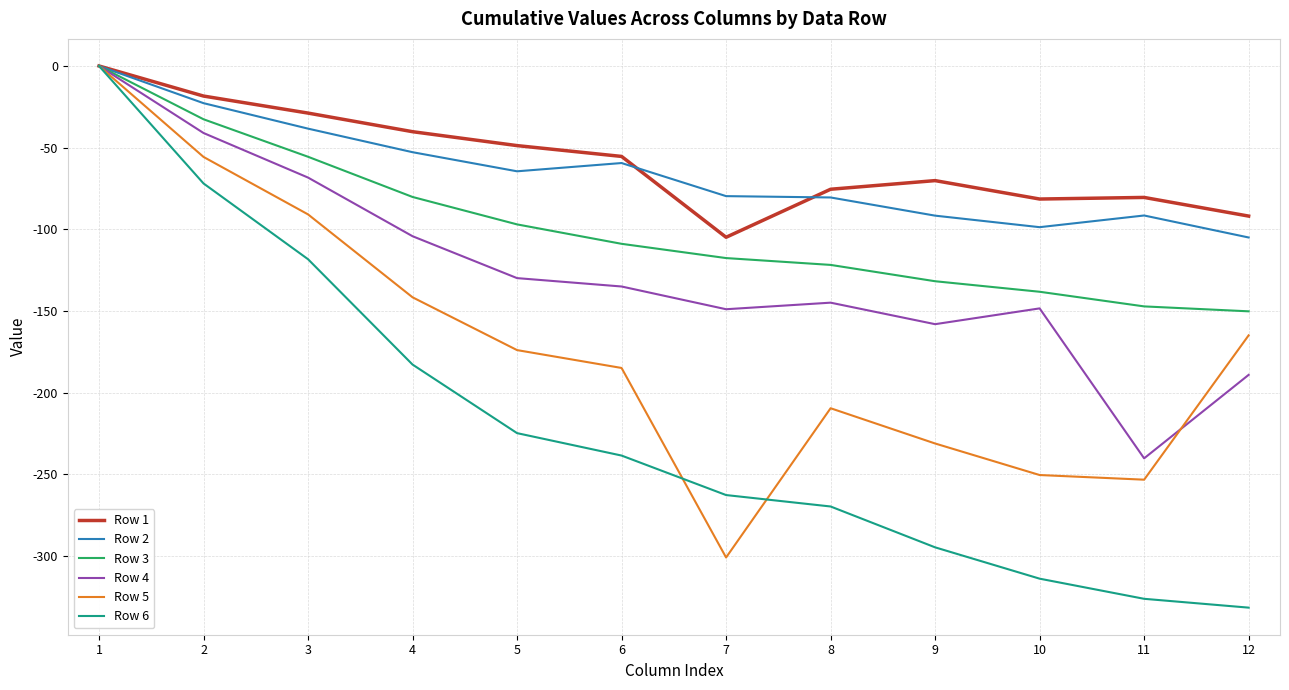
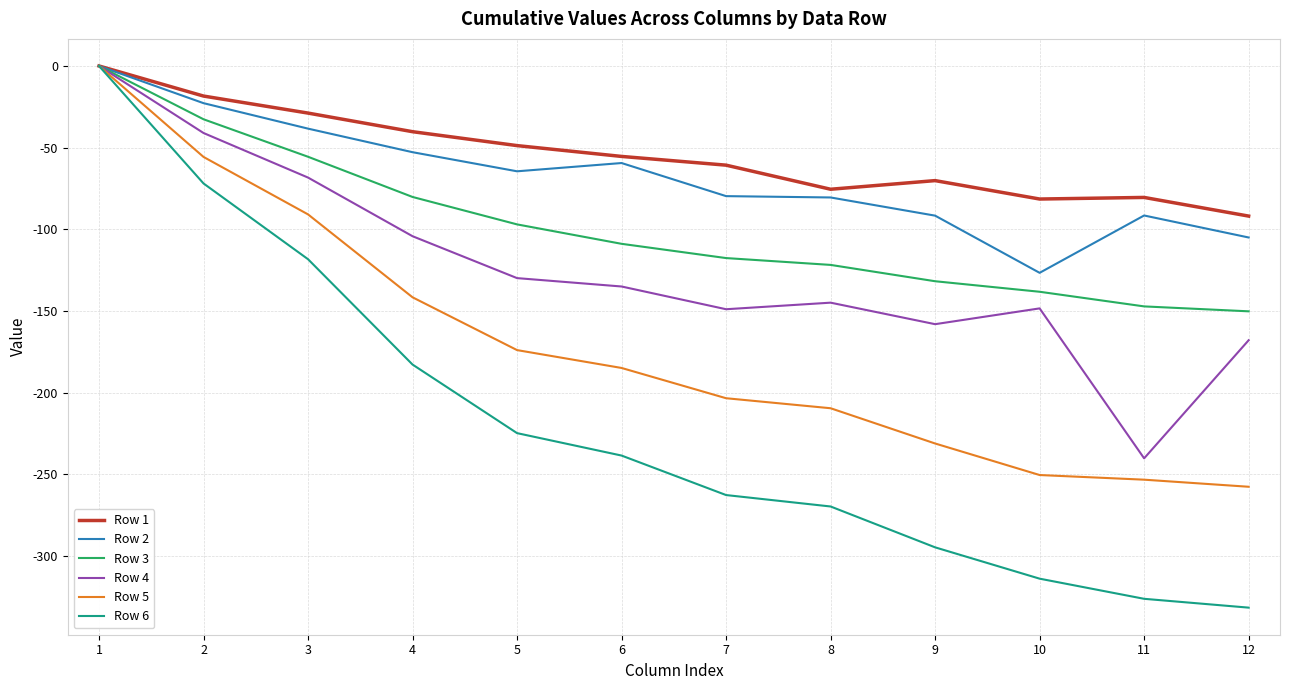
Row 1, 7: -105 -> -61
Row 5, 7: -301 -> -203
Row 2, 10: -99 -> -127
Row 4, 12: -189 -> -168
Row 5, 12: -165 -> -258
